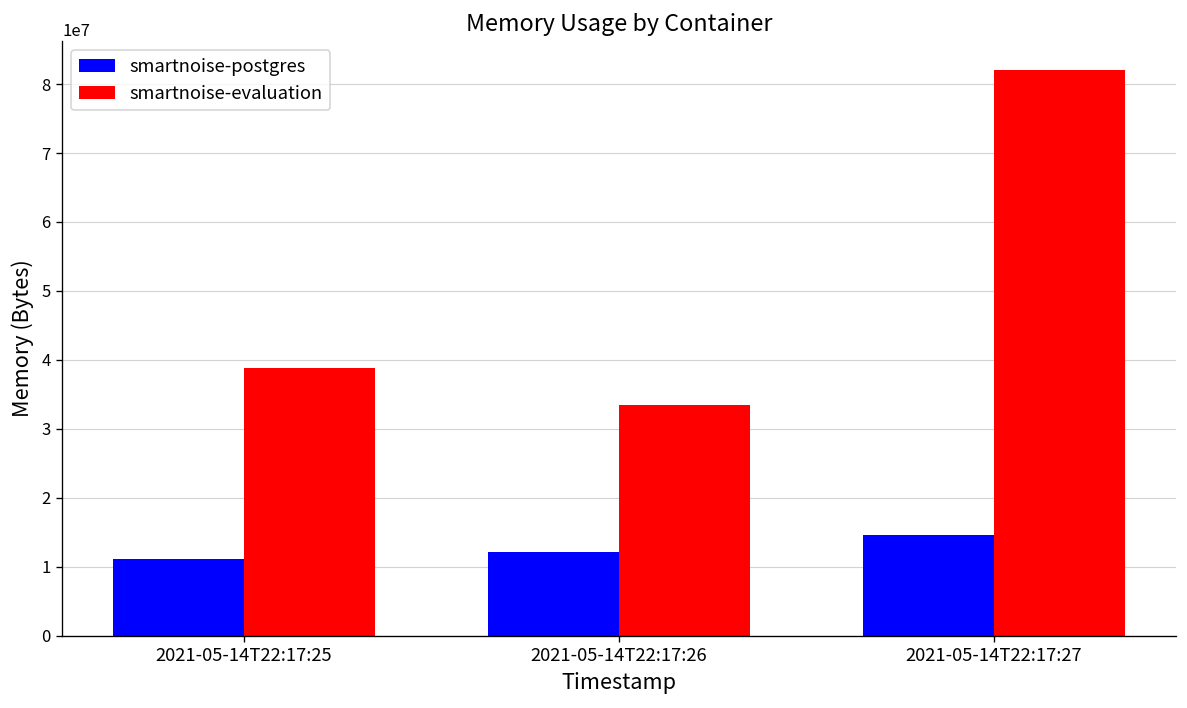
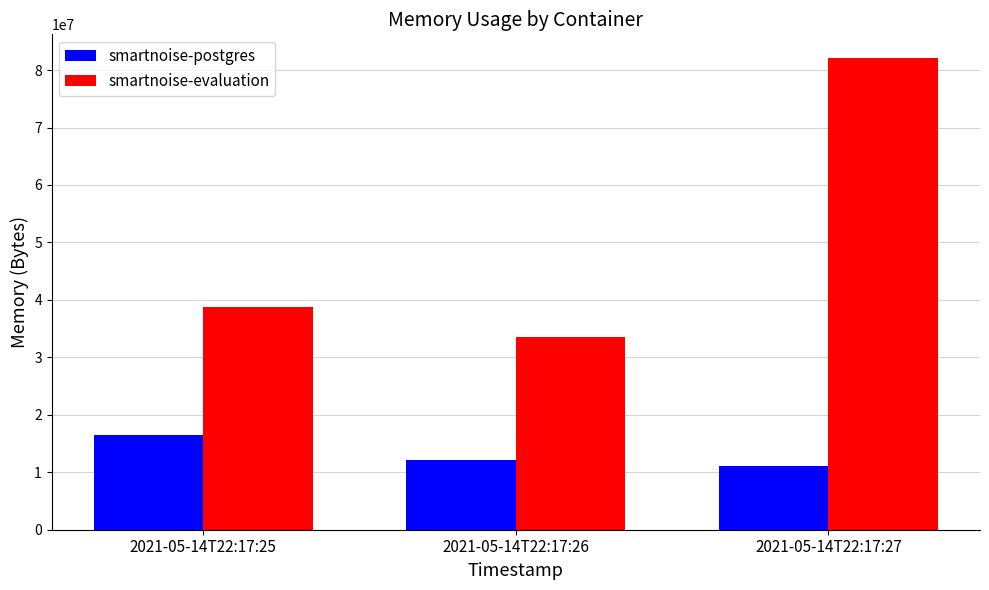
smartnoise-postgres, 2021-05-14T22:17:25: 11000000 -> 16000000
smartnoise-postgres, 2021-05-14T22:17:27: 15000000 -> 11000000
